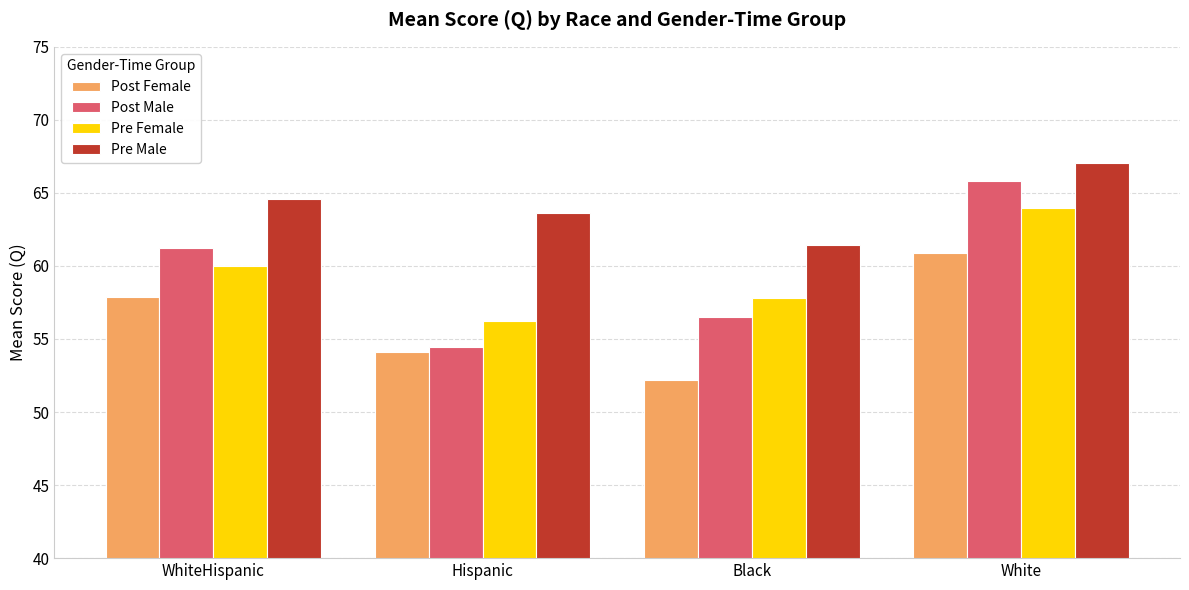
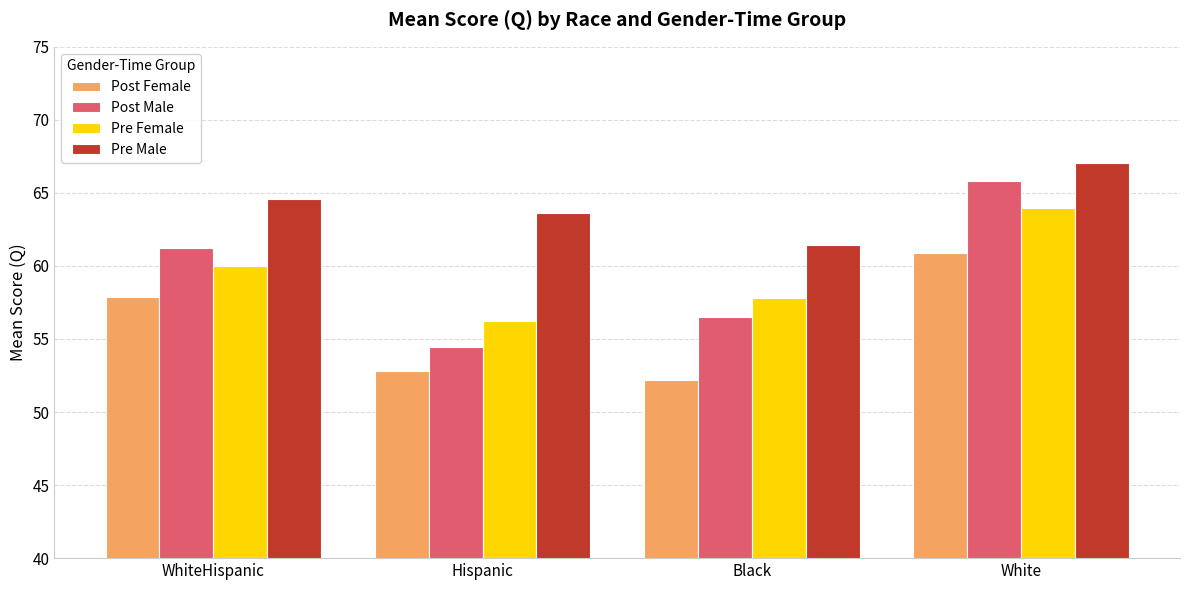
Post Female, Hispanic: 54.1 -> 52.8
